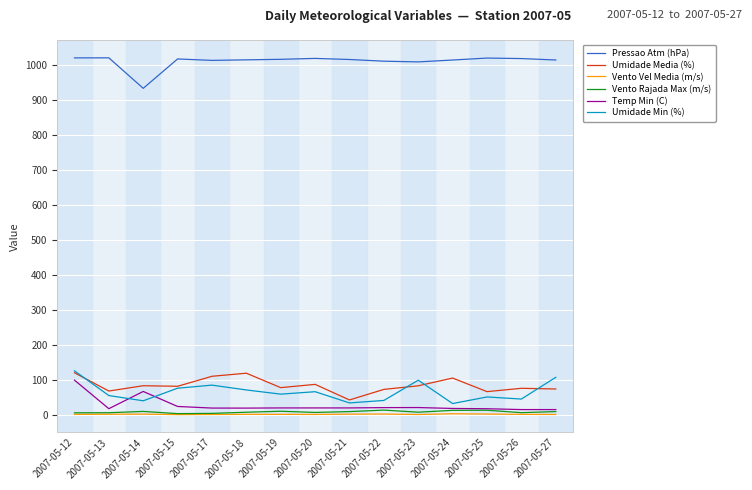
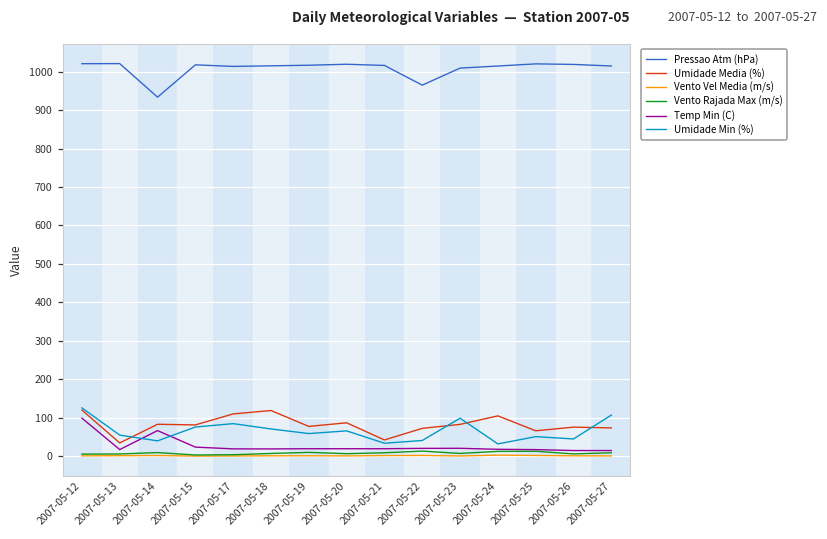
Umidade Media (%), 2007-05-13: 70 -> 30
Pressao Atm (hPa), 2007-05-22: 1010 -> 960
